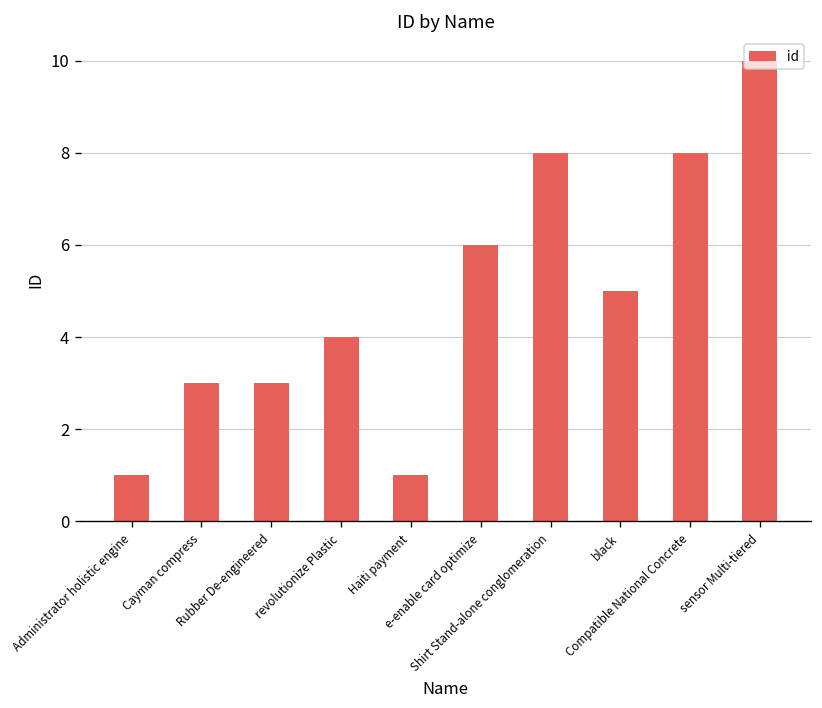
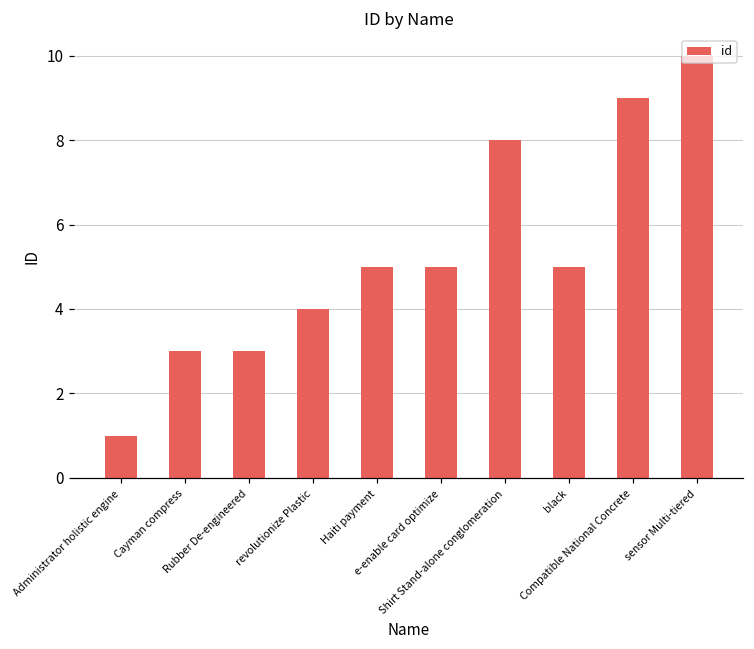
Haiti payment: 1 -> 5
e-enable card optimize: 6 -> 5
Compatible National Concrete: 8 -> 9
